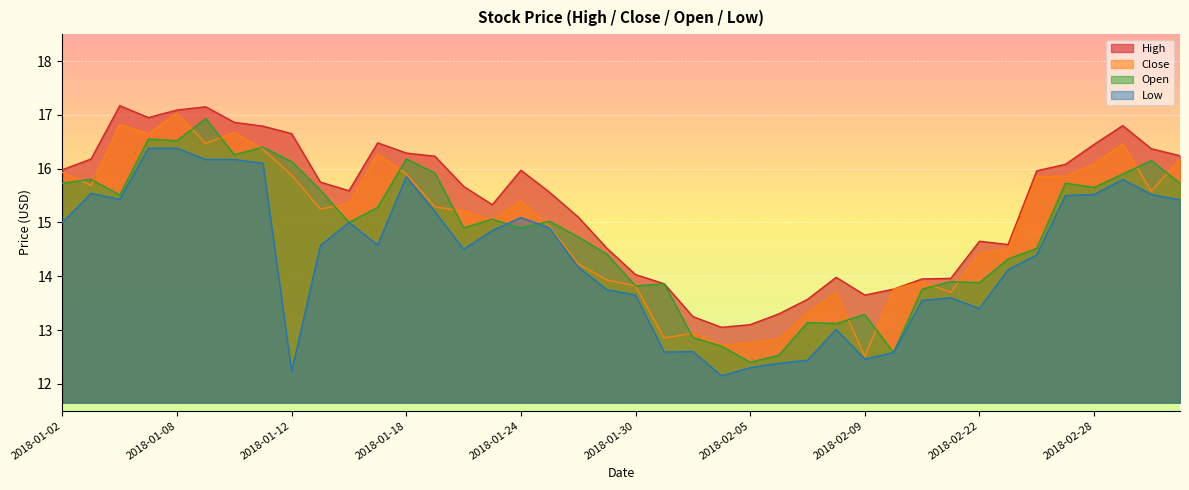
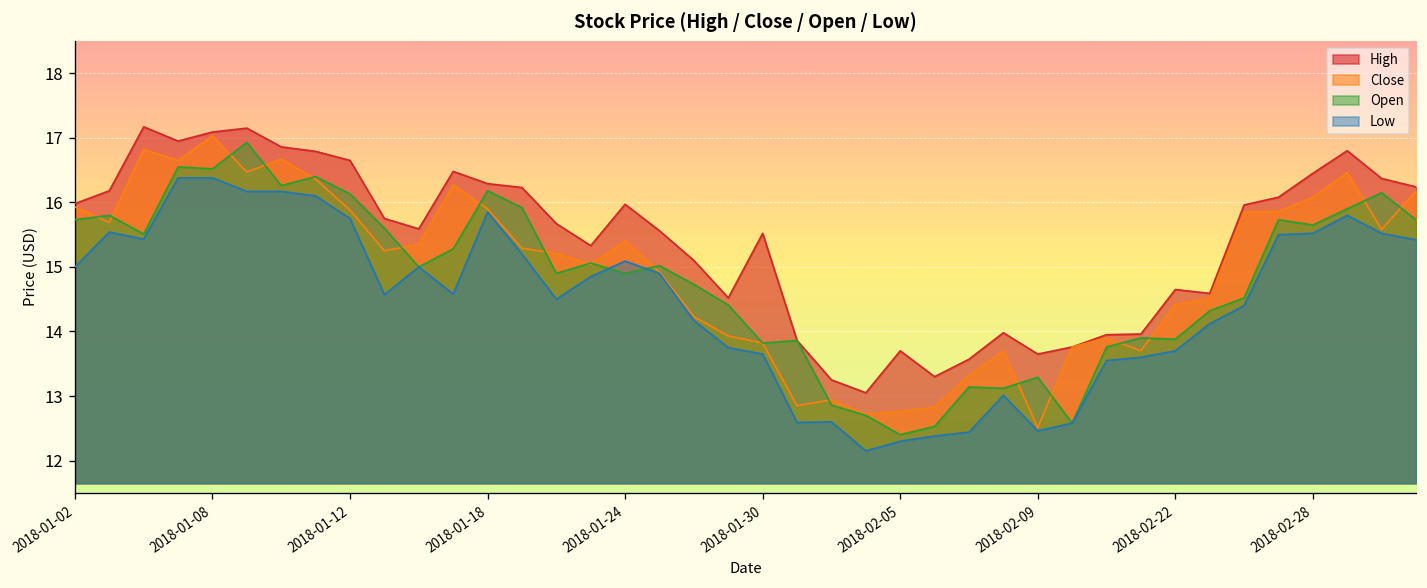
Low, 2018-01-12: 12.2 -> 15.8
High, 2018-01-30: 14.0 -> 15.5
High, 2018-02-05: 13.1 -> 13.7
Low, 2018-02-22: 13.4 -> 13.7
